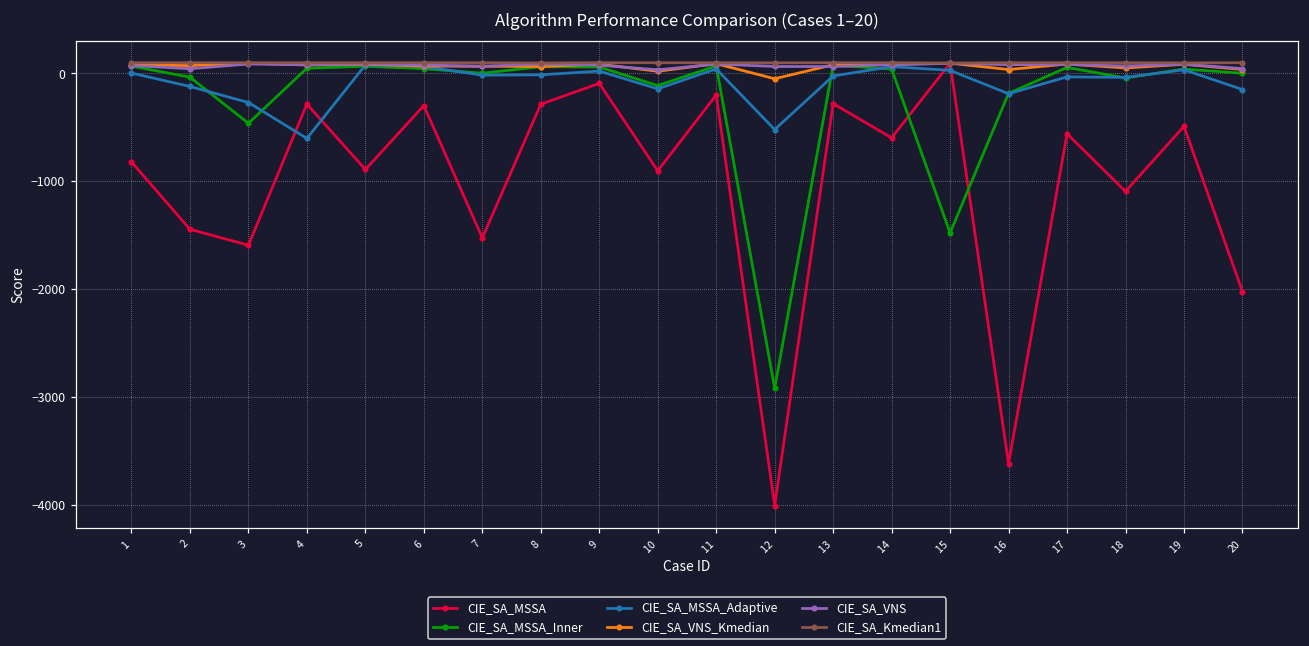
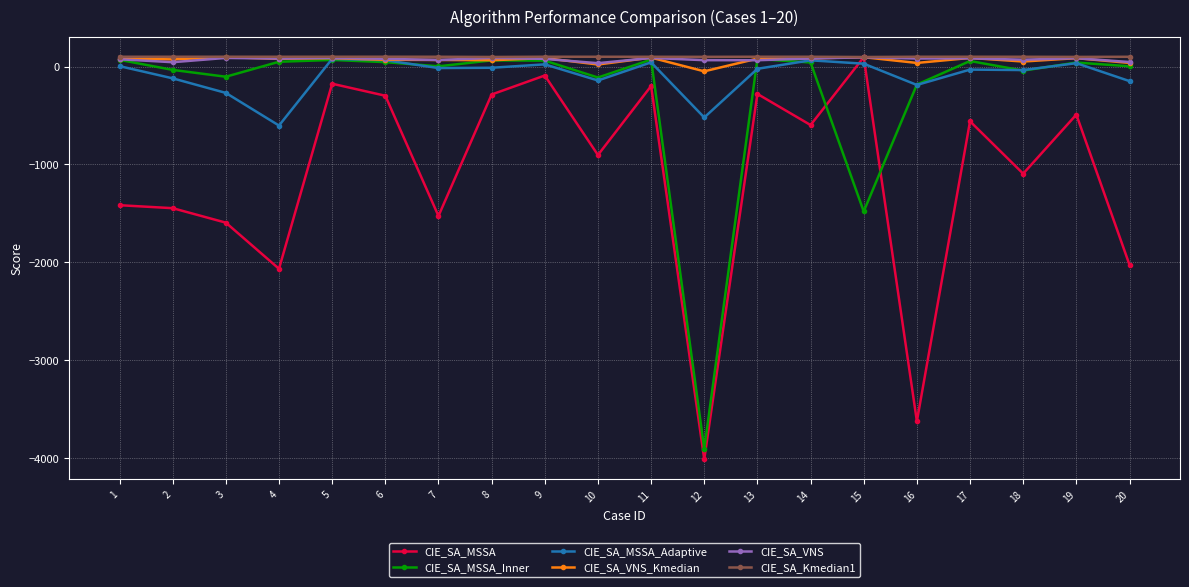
CIE_SA_MSSA, 1: -800 -> -1400
CIE_SA_MSSA_Inner, 3: -500 -> -100
CIE_SA_MSSA, 4: -300 -> -2100
CIE_SA_MSSA, 5: -900 -> -200
CIE_SA_MSSA_Inner, 12: -2900 -> -3900
